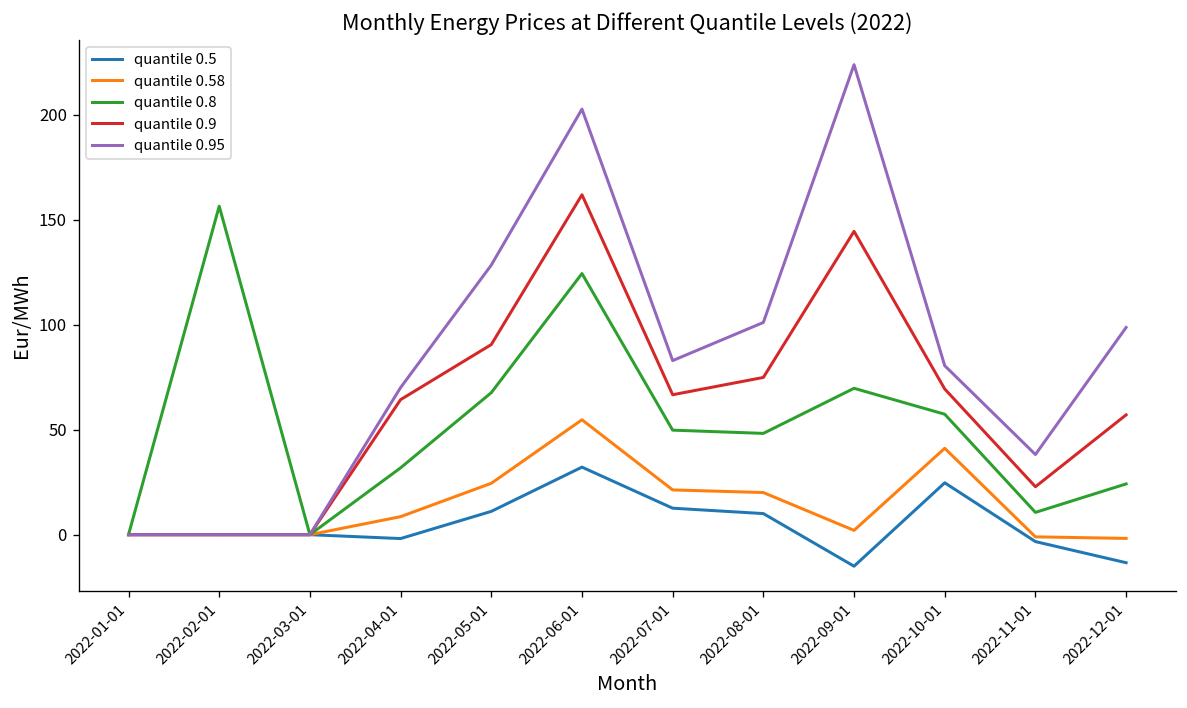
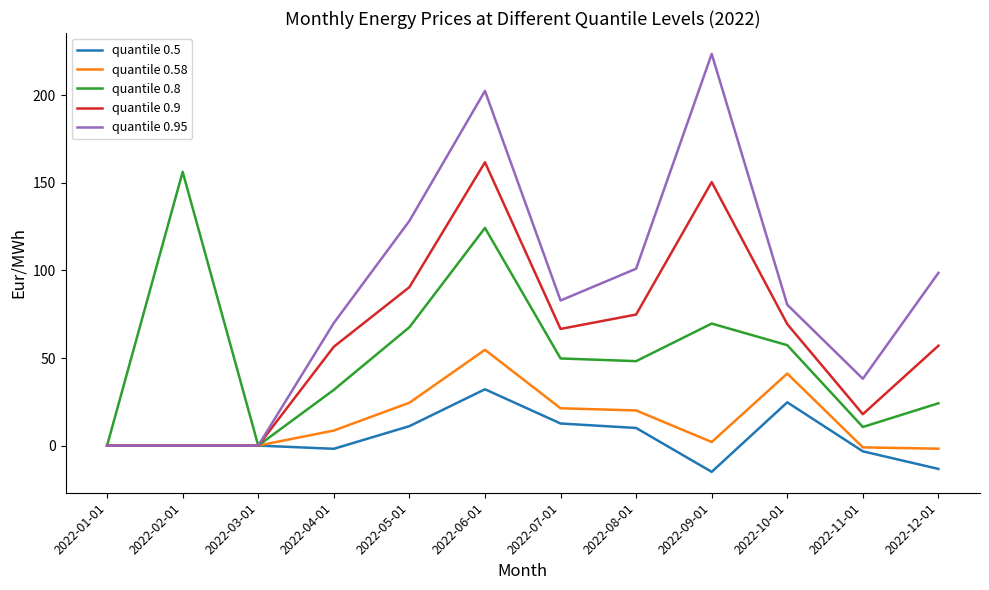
quantile 0.9, 2022-04-01: 64 -> 56
quantile 0.9, 2022-09-01: 144 -> 151
quantile 0.9, 2022-11-01: 23 -> 18
